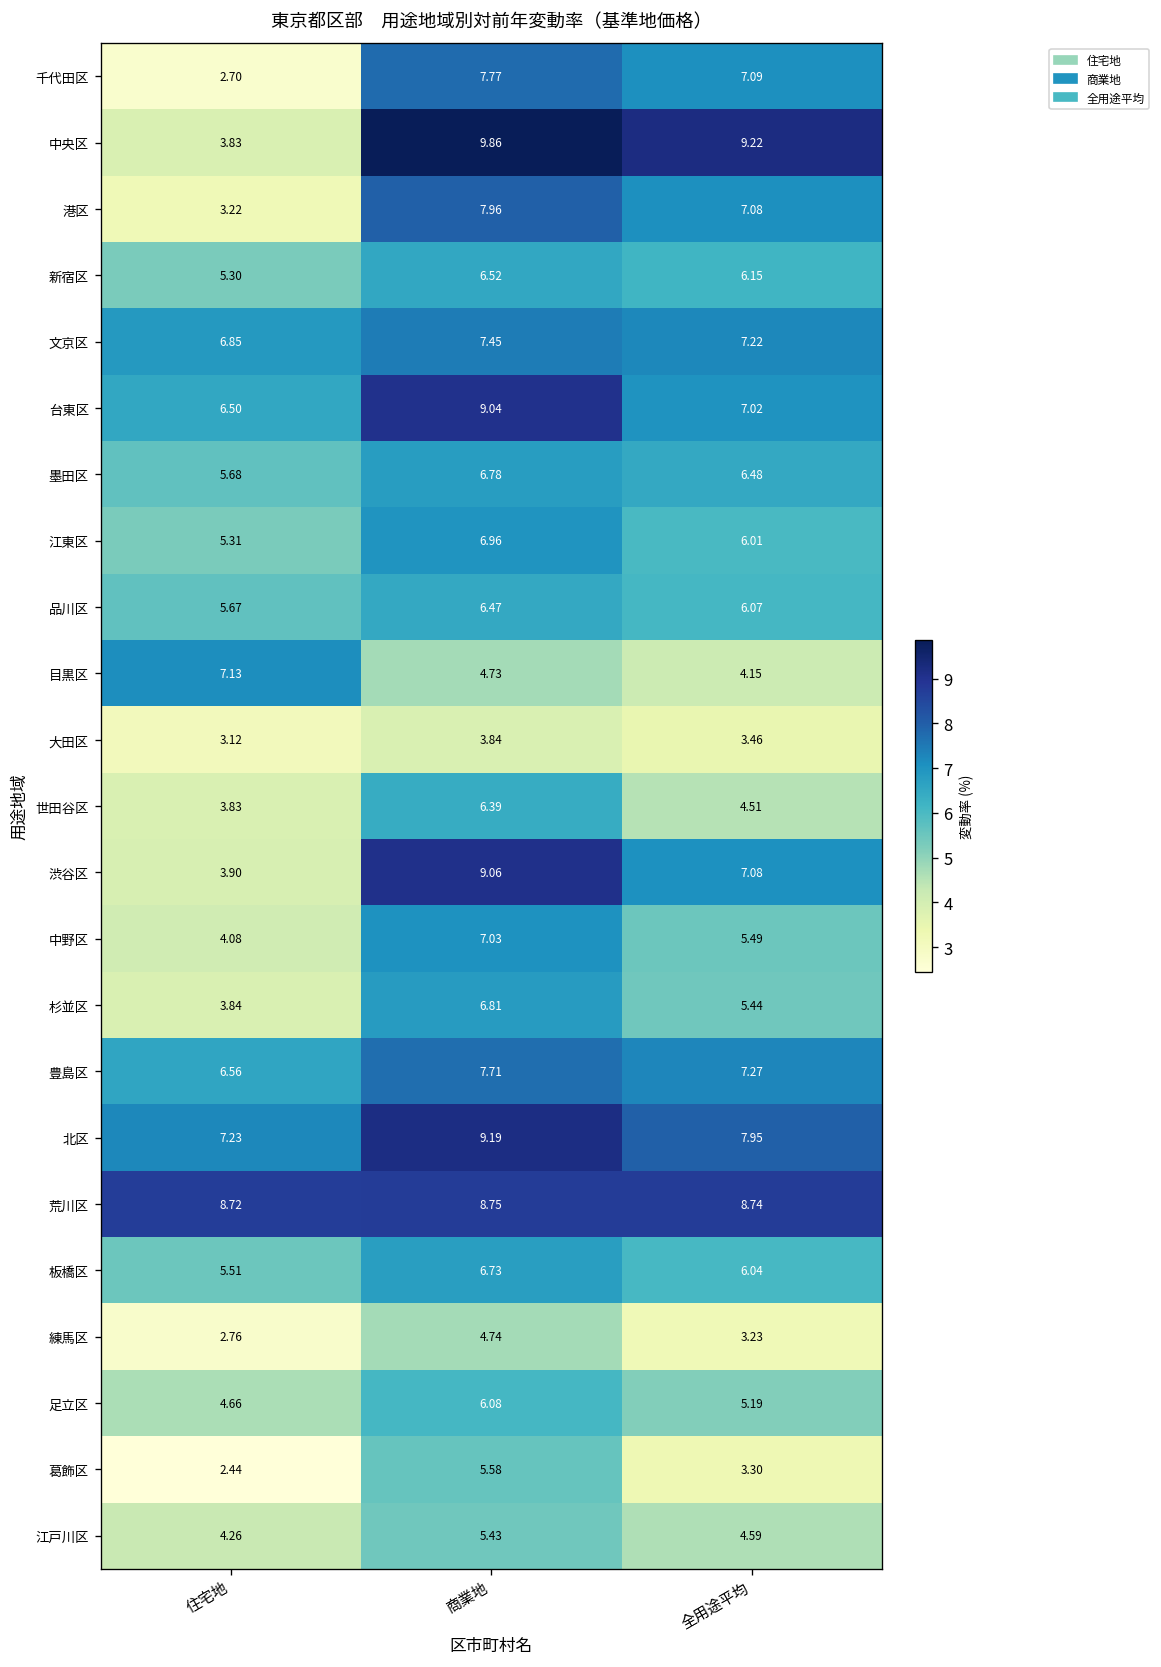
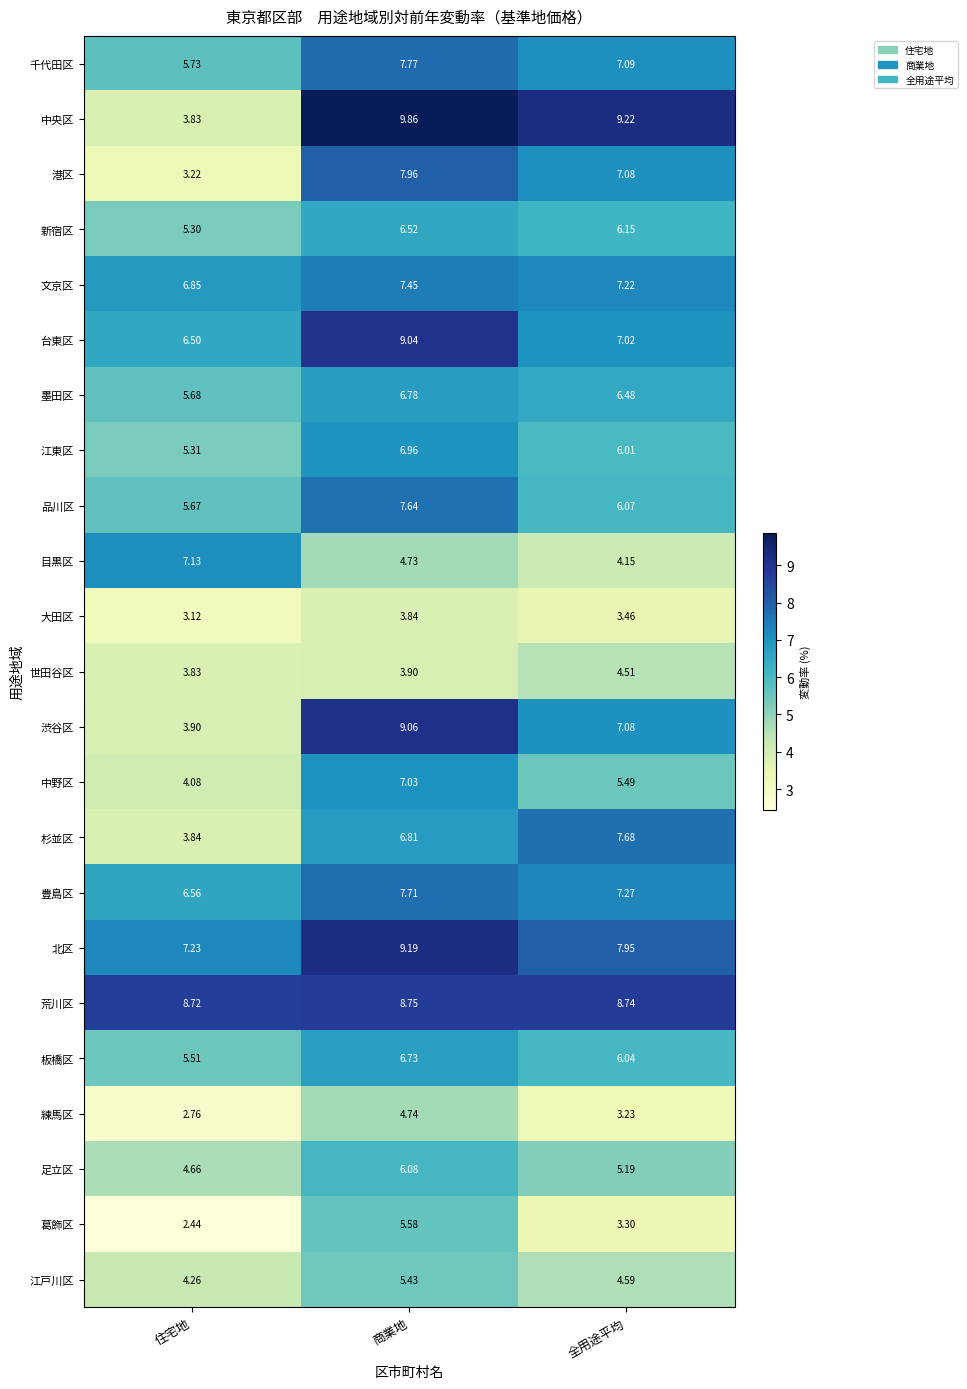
千代田区, 住宅地: 2.70 -> 5.73
品川区, 商業地: 6.47 -> 7.64
世田谷区, 商業地: 6.39 -> 3.90
杉並区, 全用途平均: 5.44 -> 7.68
